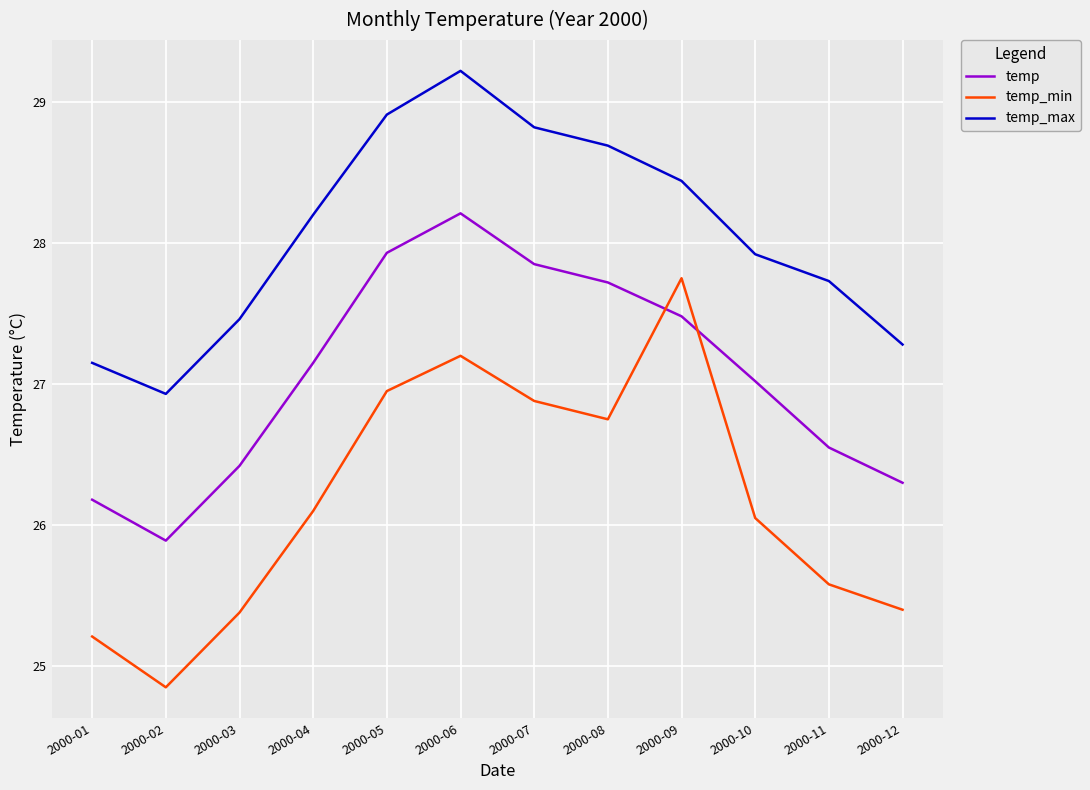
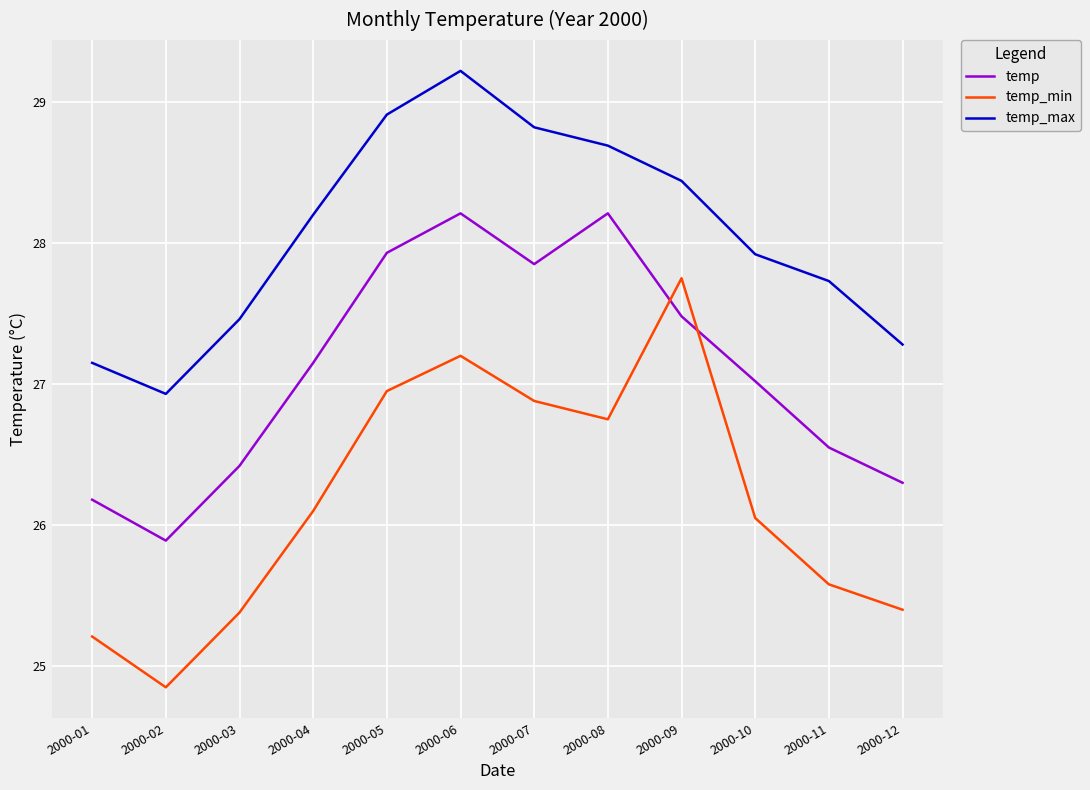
temp, 2000-08: 27.72 -> 28.21
